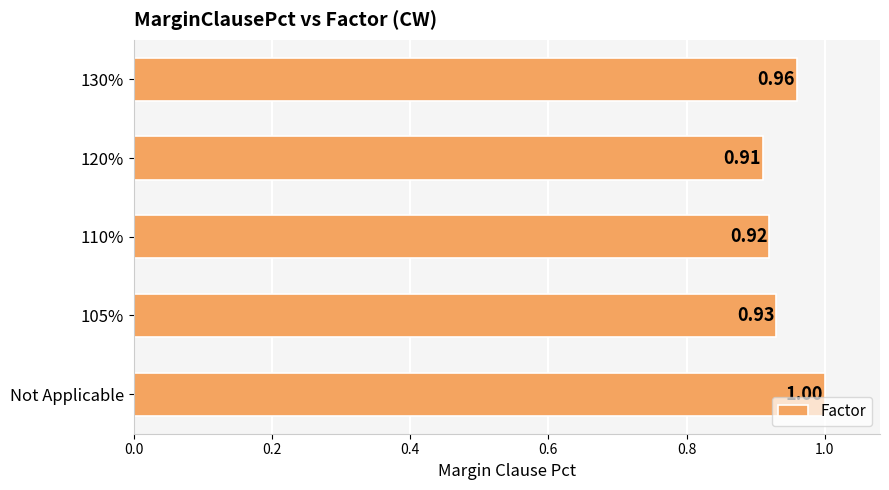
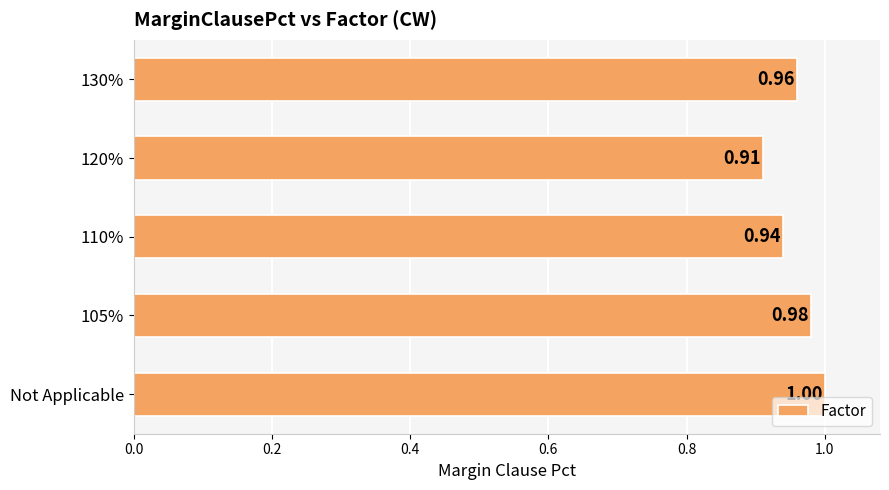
110%: 0.92 -> 0.94
105%: 0.93 -> 0.98
